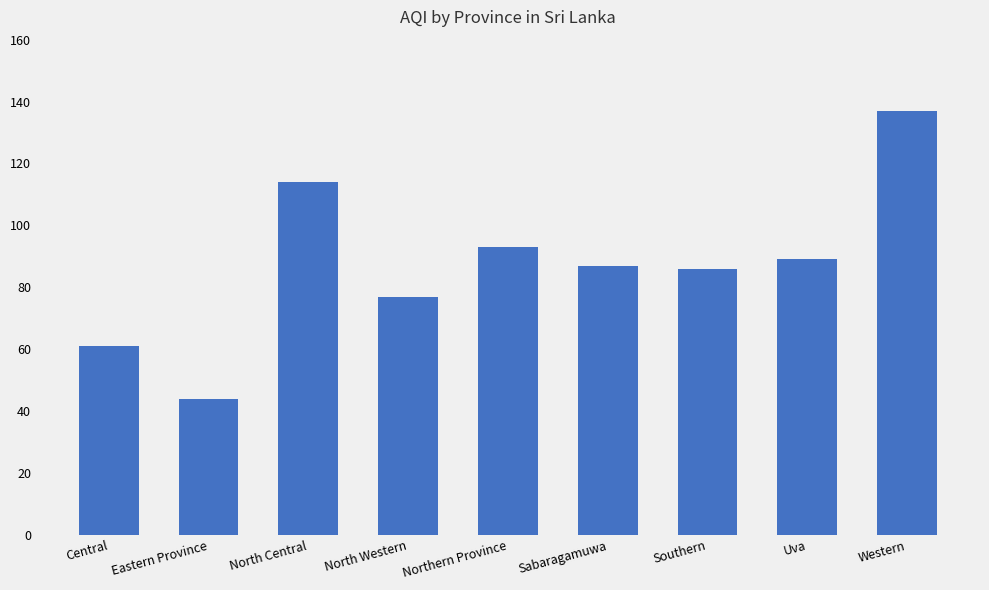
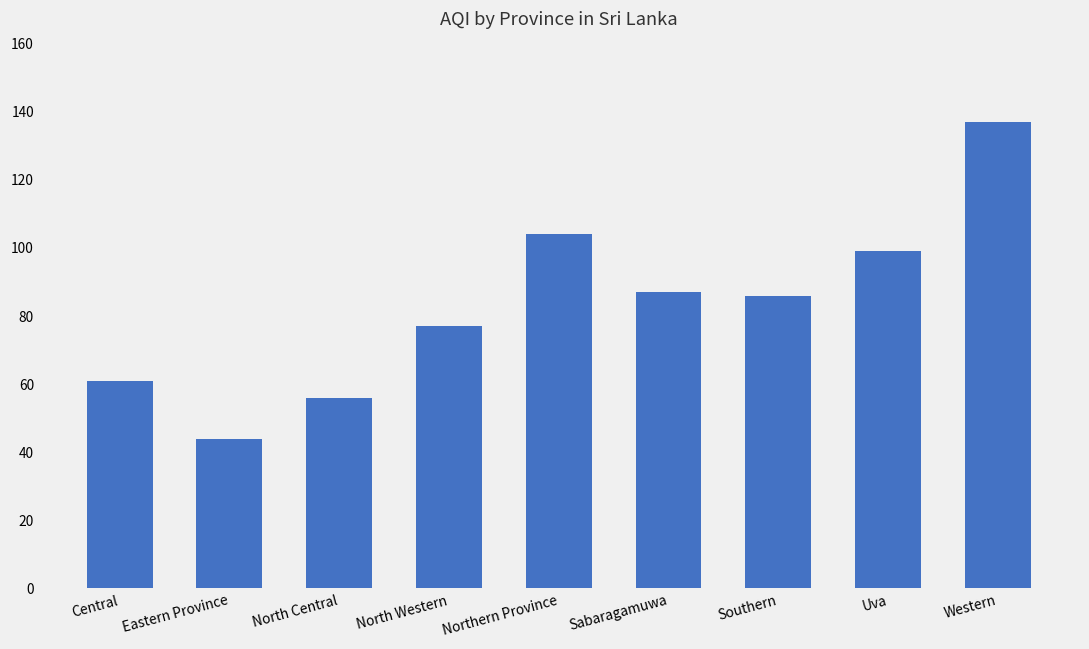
North Central: 114 -> 56
Northern Province: 93 -> 104
Uva: 89 -> 99
